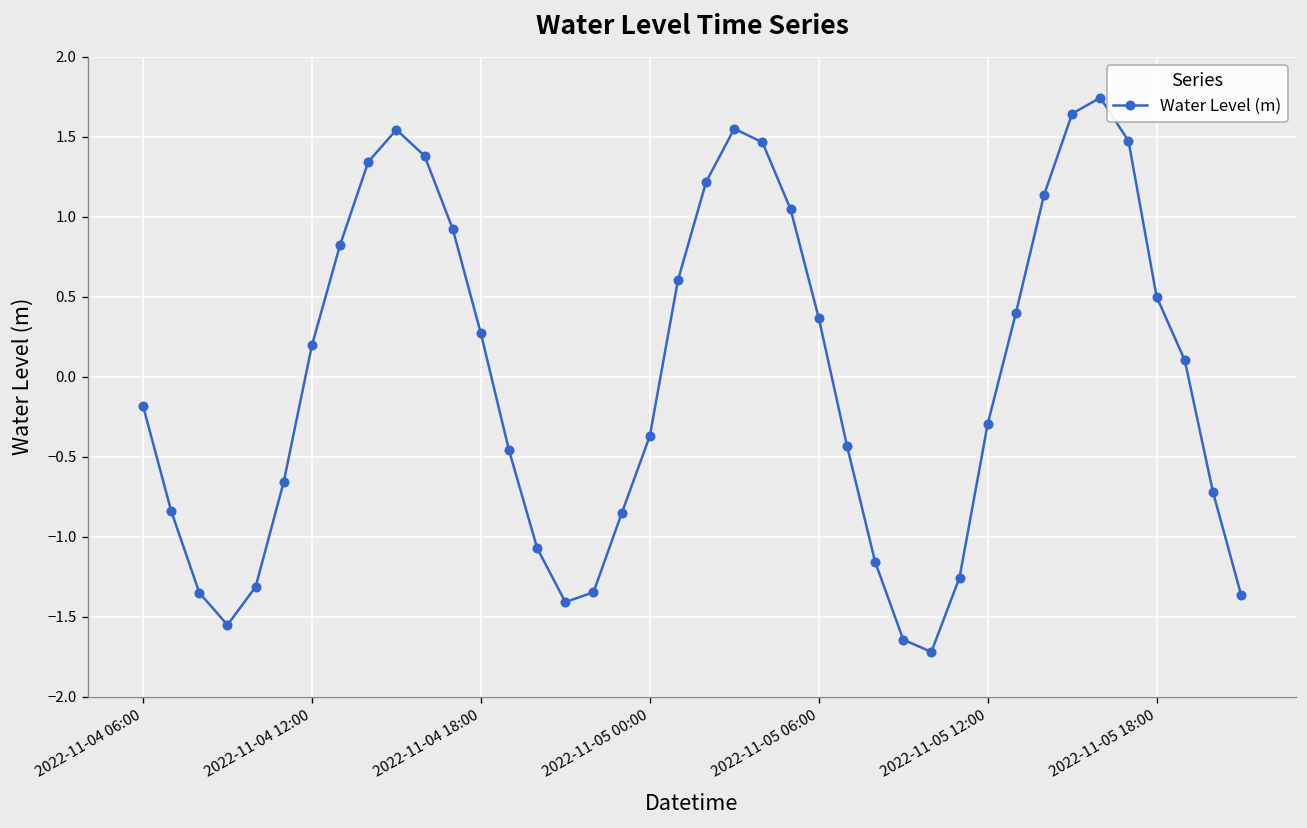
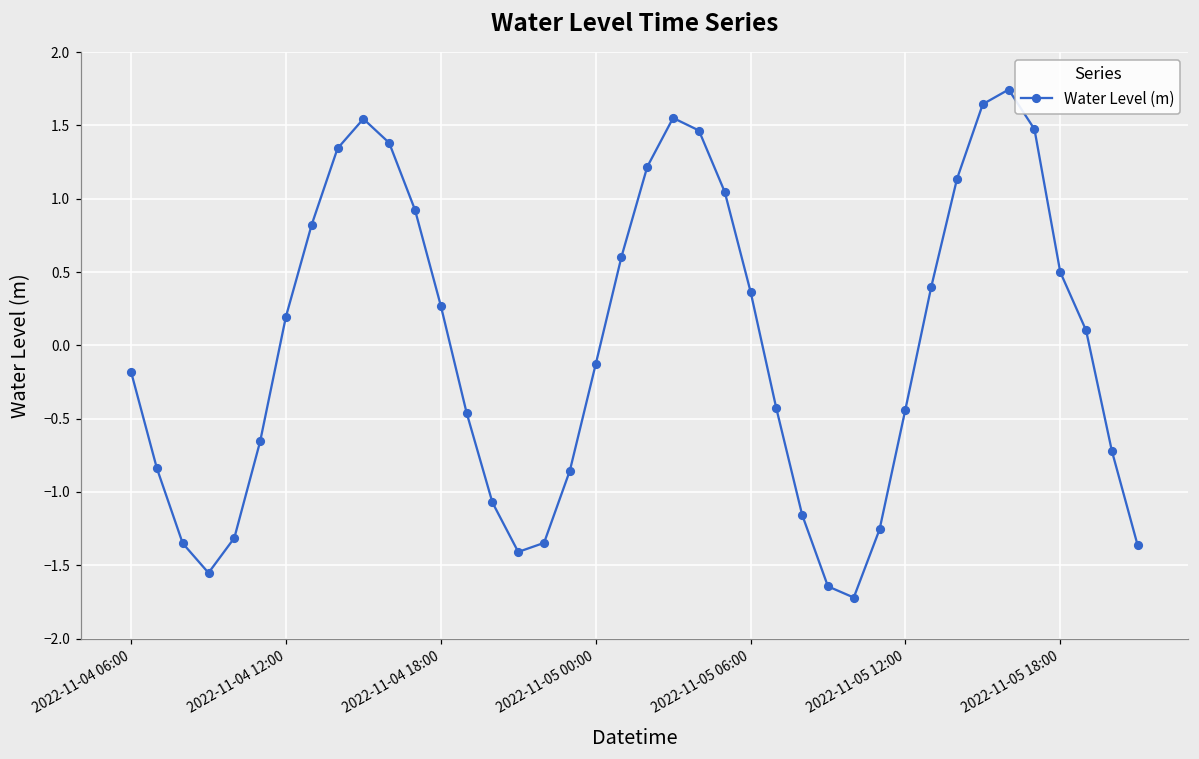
2022-11-05 00:00: -0.37 -> -0.13
2022-11-05 12:00: -0.30 -> -0.44
